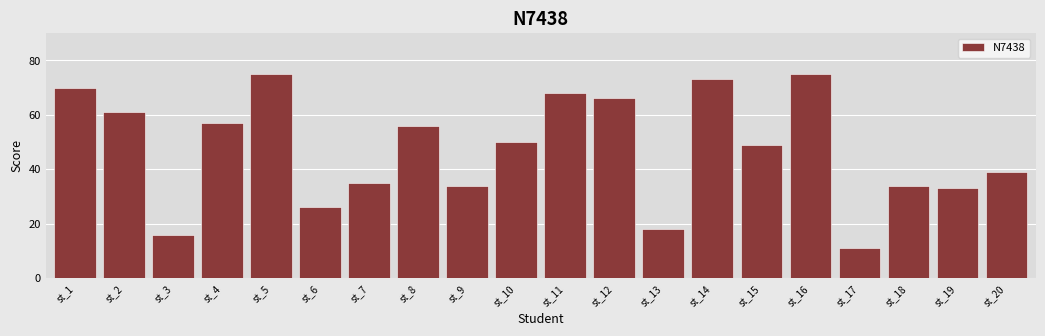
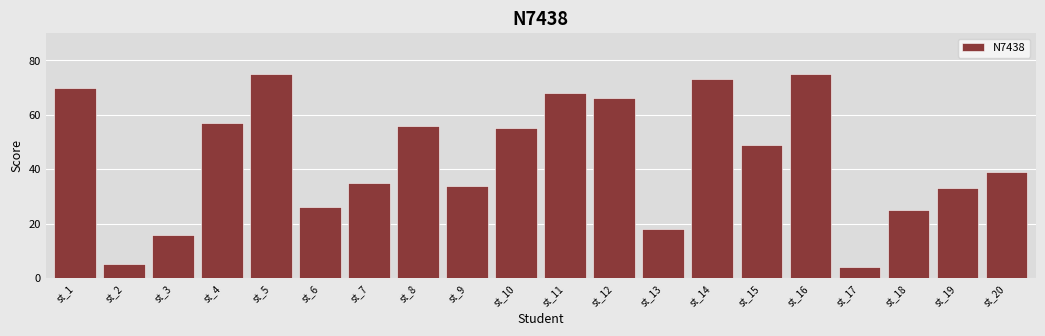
st_2: 61 -> 5
st_10: 50 -> 55
st_17: 11 -> 4
st_18: 34 -> 25
